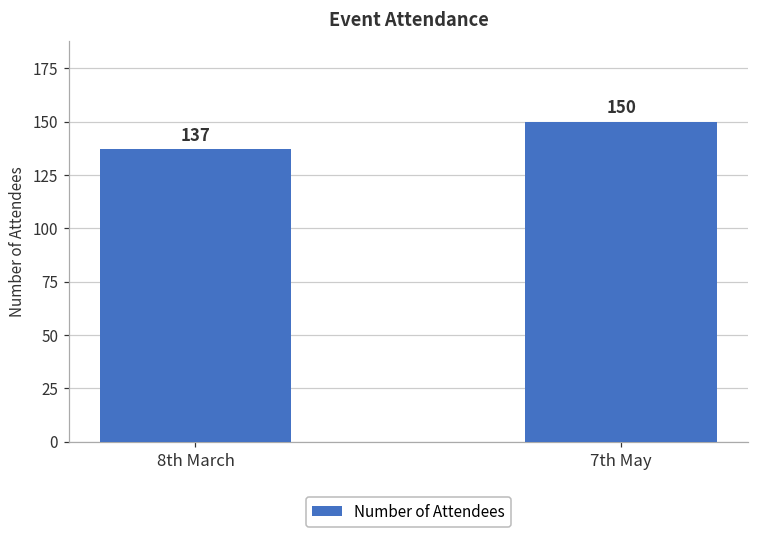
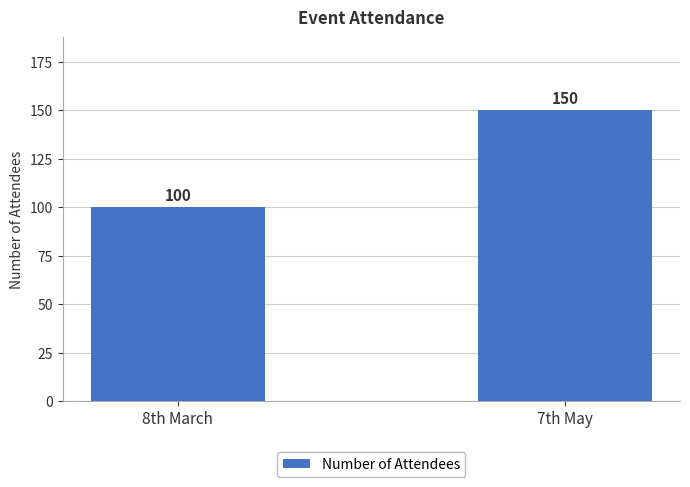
8th March: 137 -> 100
